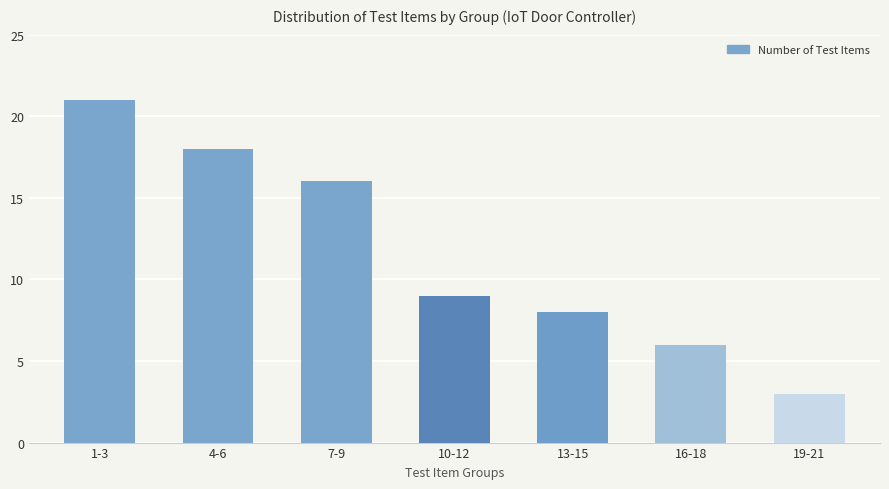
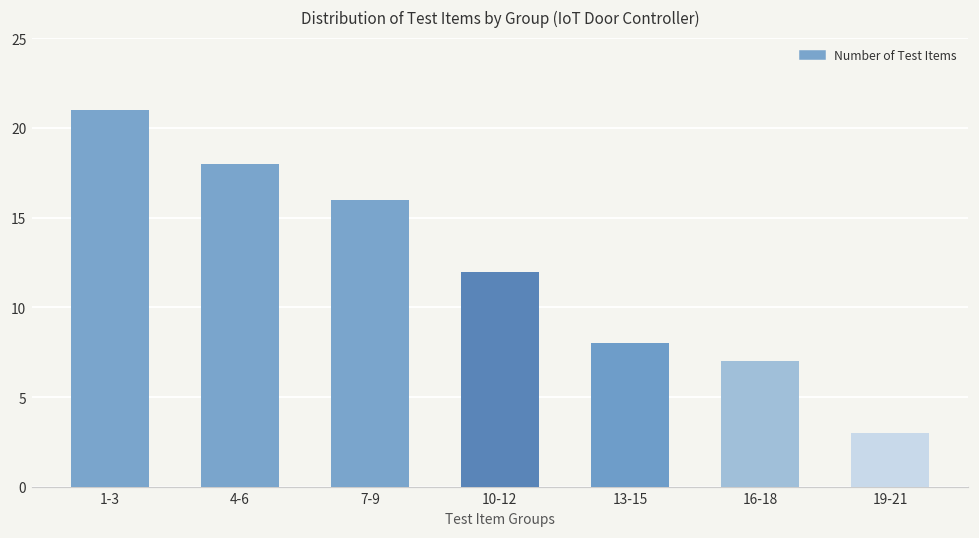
10-12: 9 -> 12
16-18: 6 -> 7
